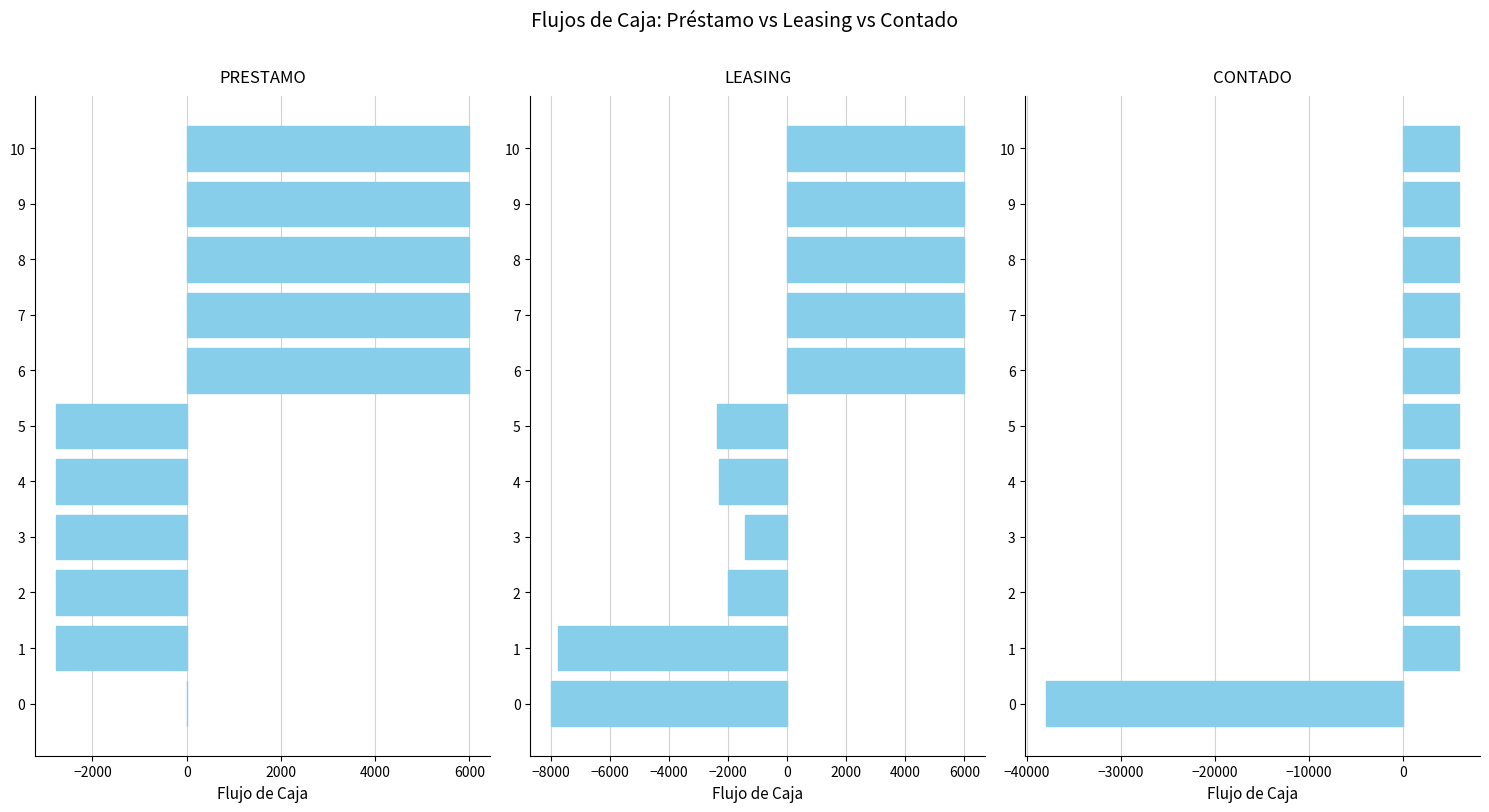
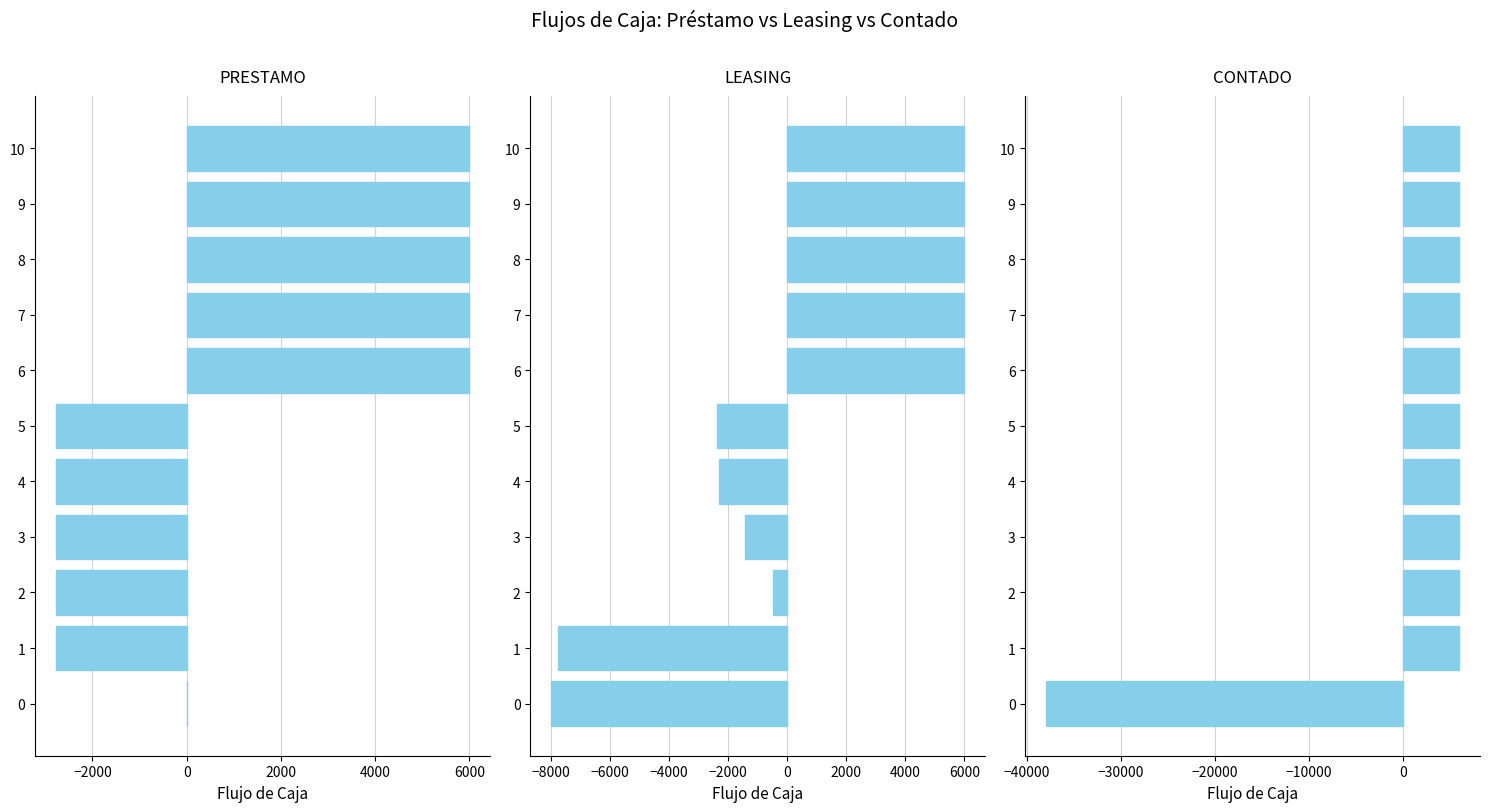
LEASING, 2: -2000 -> -500
